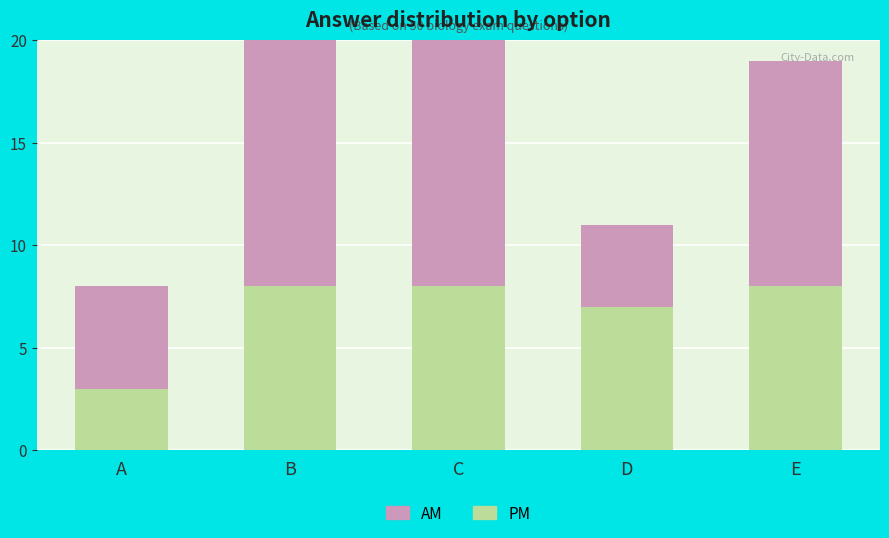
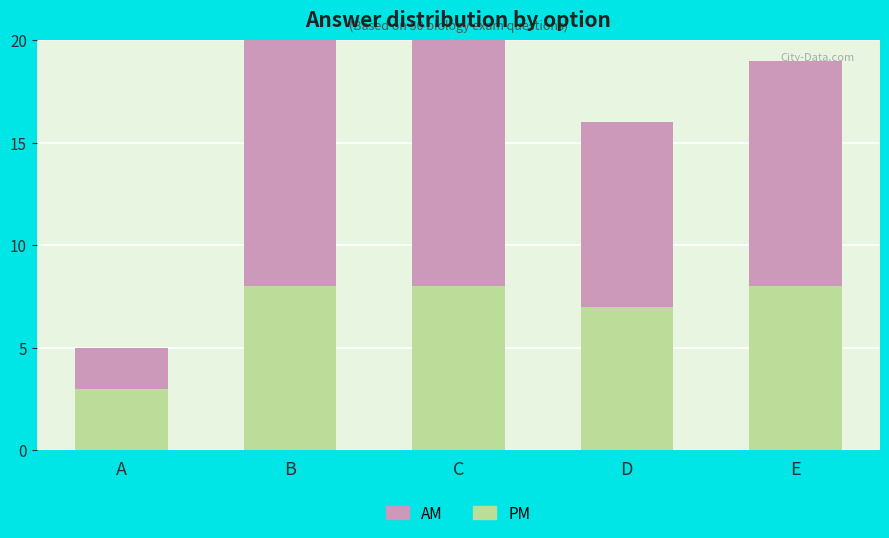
AM, A: 5 -> 2
AM, D: 4 -> 9
